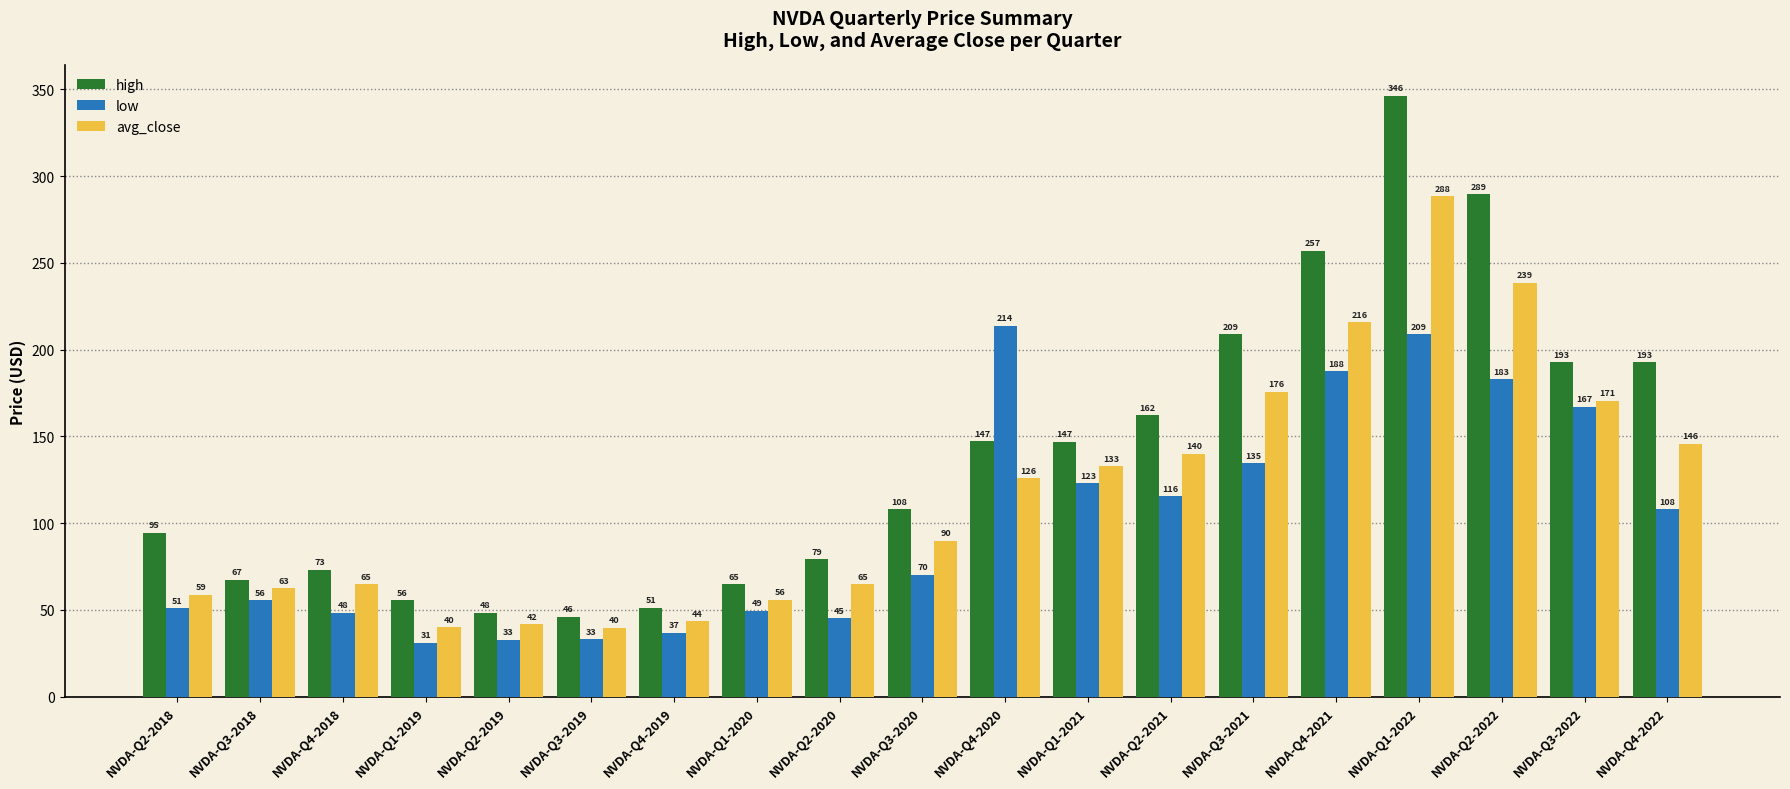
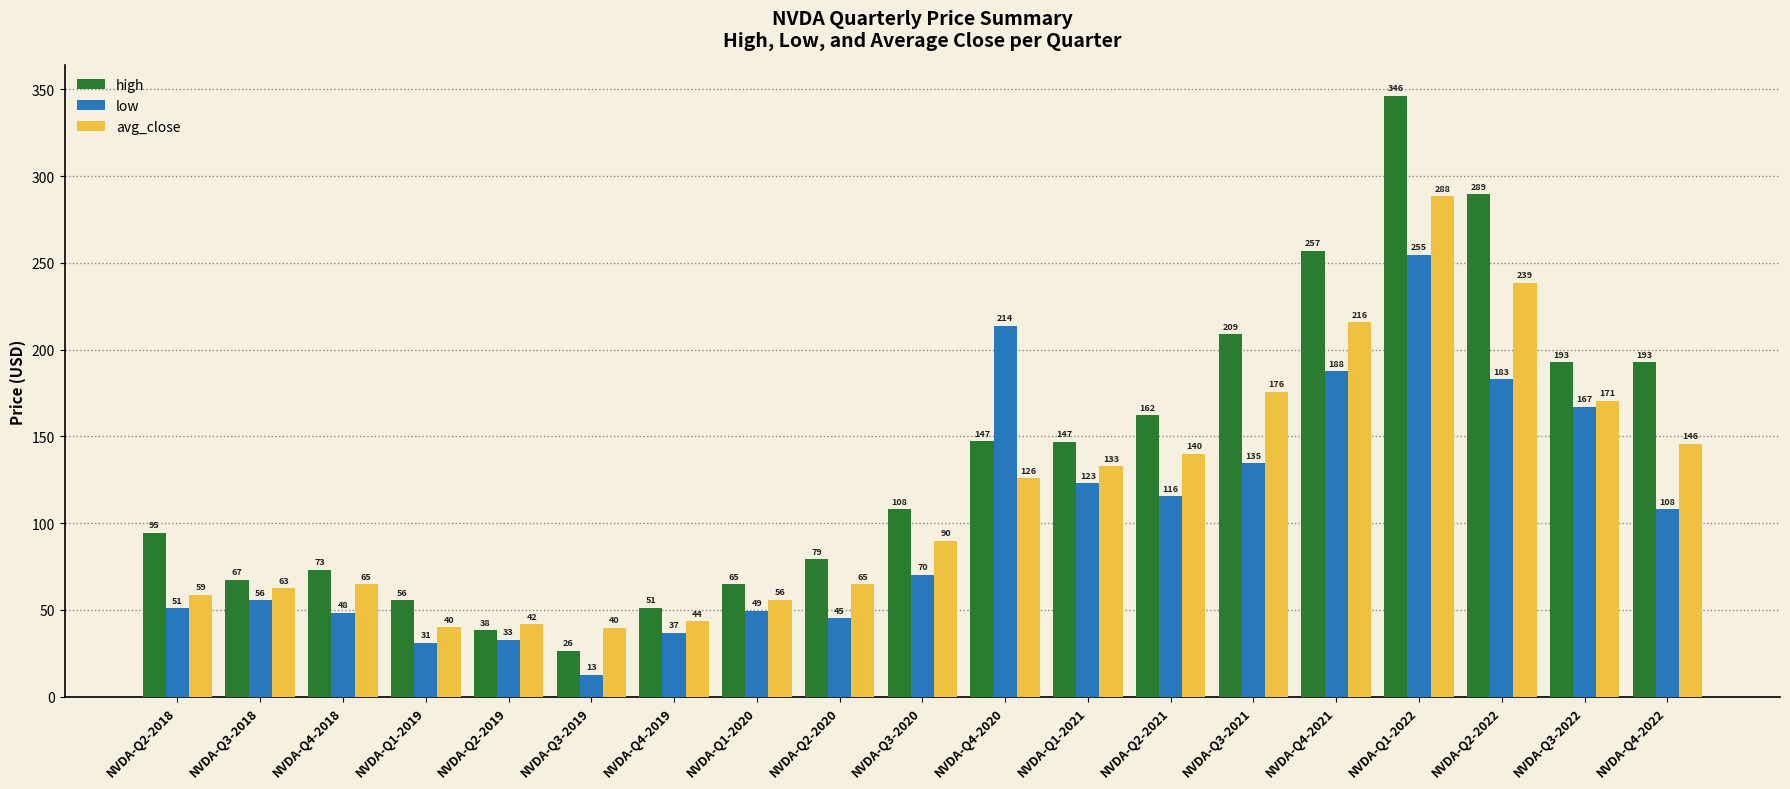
high, NVDA-Q2-2019: 48 -> 38
high, NVDA-Q3-2019: 46 -> 26
low, NVDA-Q3-2019: 33 -> 13
low, NVDA-Q1-2022: 209 -> 255
